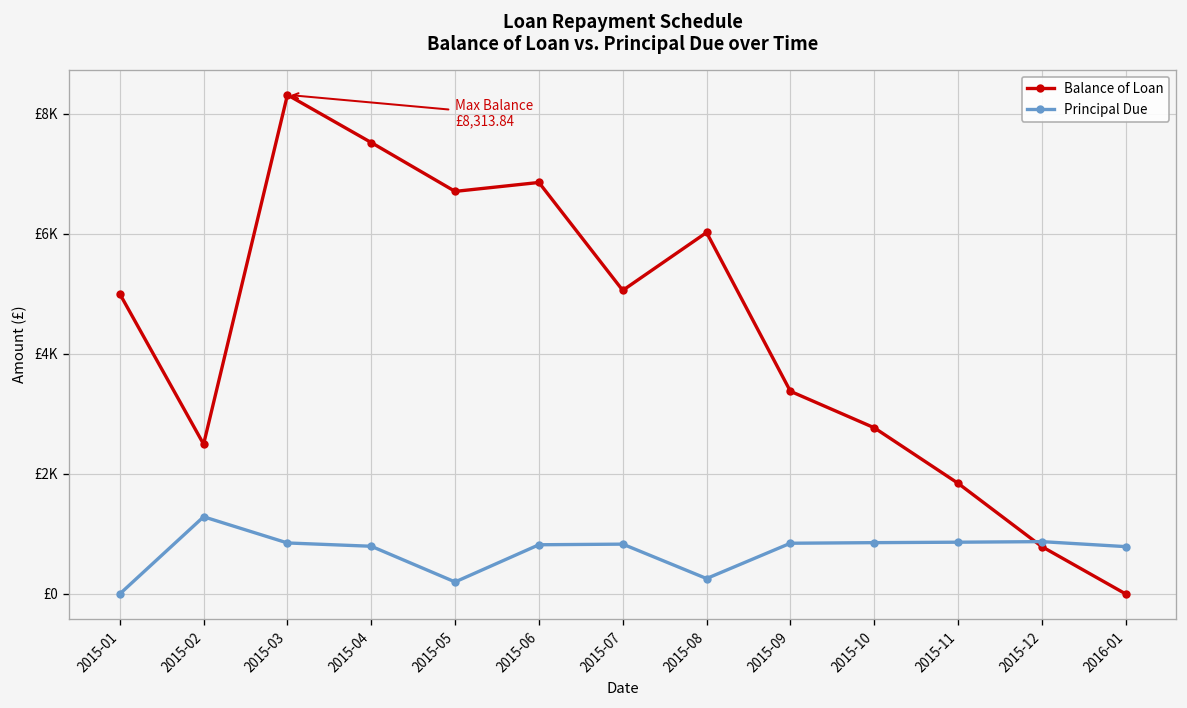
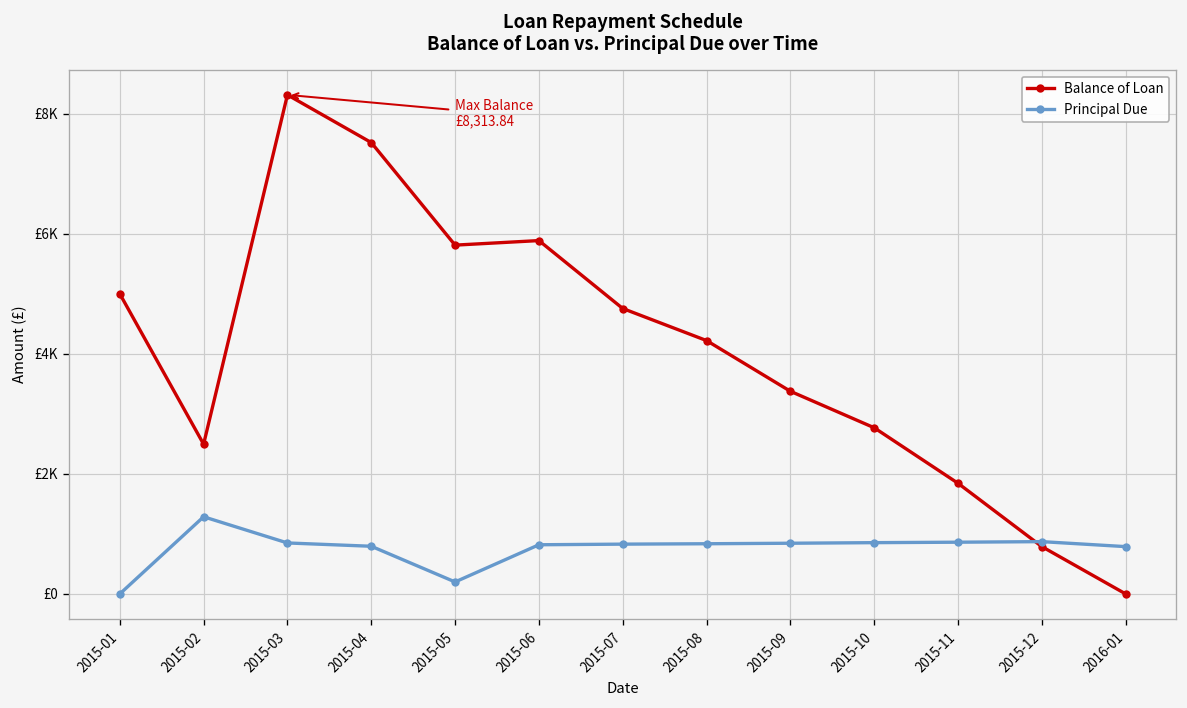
Balance of Loan, 2015-05: £6700 -> £5800
Balance of Loan, 2015-06: £6900 -> £5900
Balance of Loan, 2015-07: £5100 -> £4800
Balance of Loan, 2015-08: £6000 -> £4200
Principal Due, 2015-08: £300 -> £800
